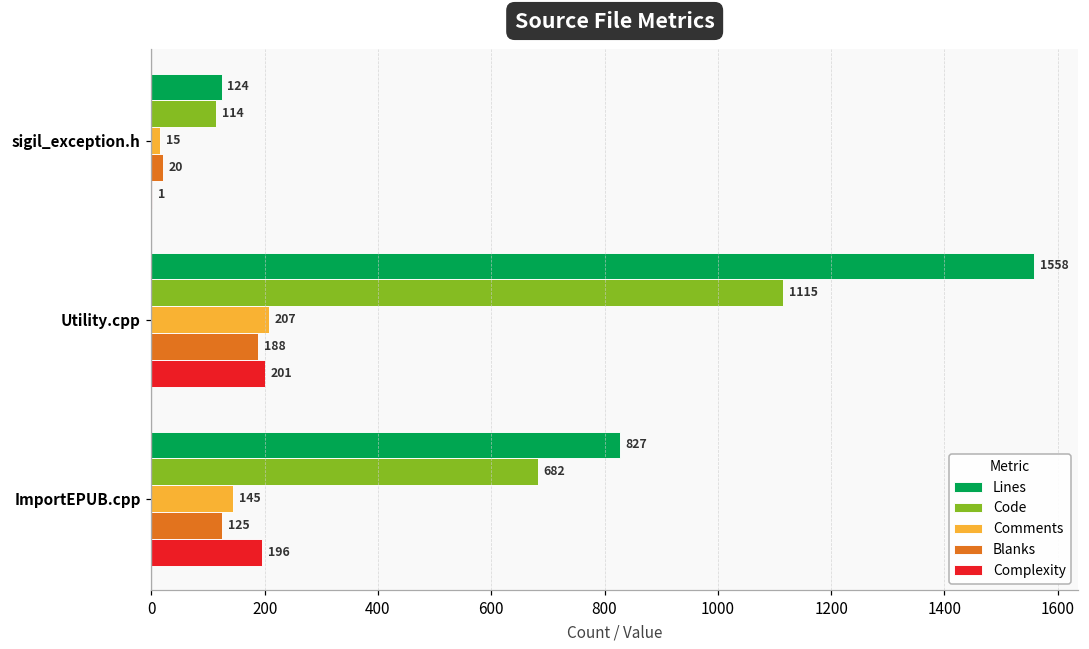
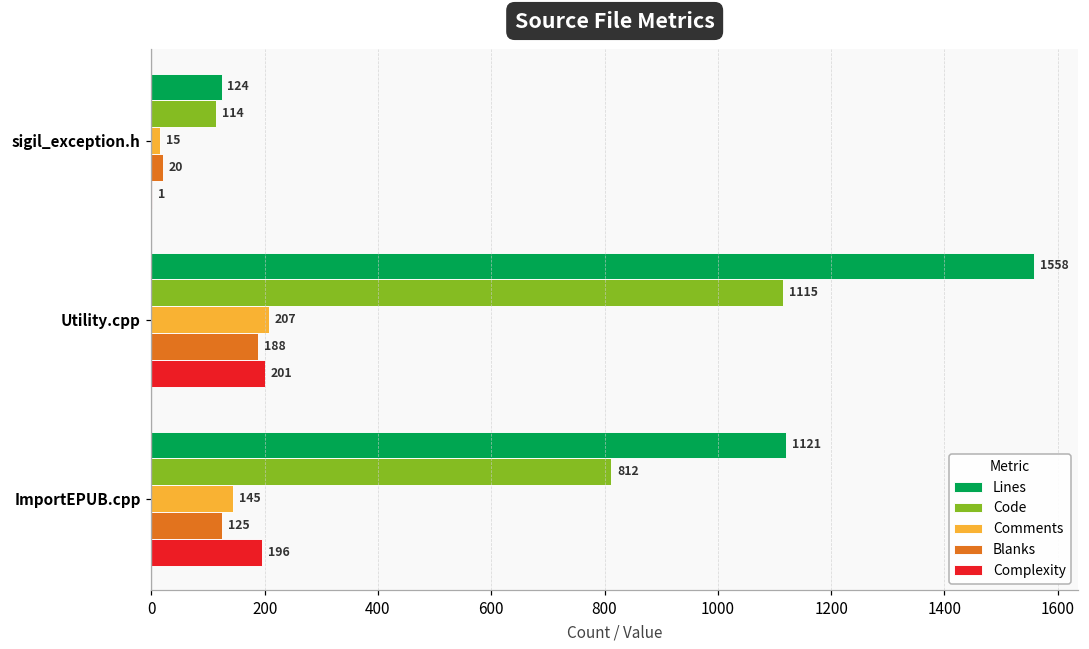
Lines, ImportEPUB.cpp: 827 -> 1121
Code, ImportEPUB.cpp: 682 -> 812
